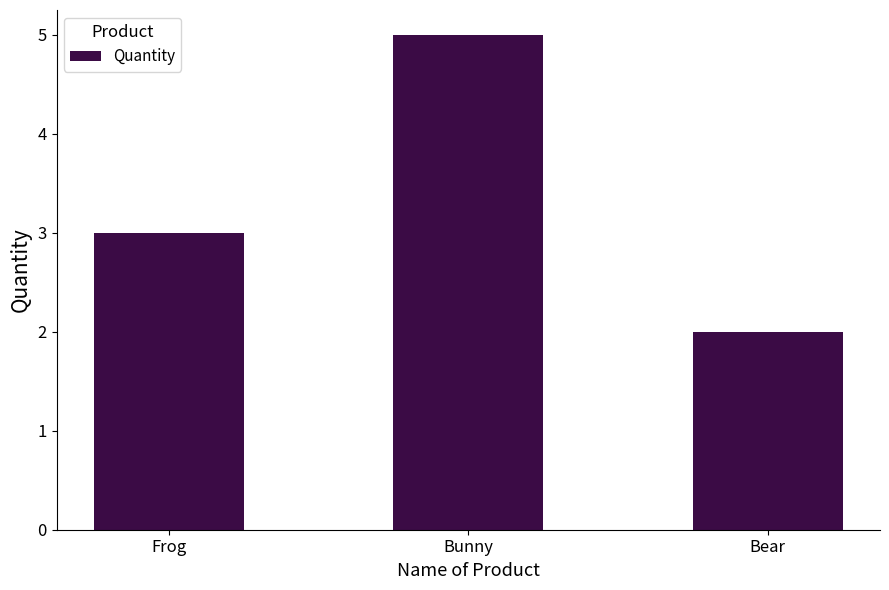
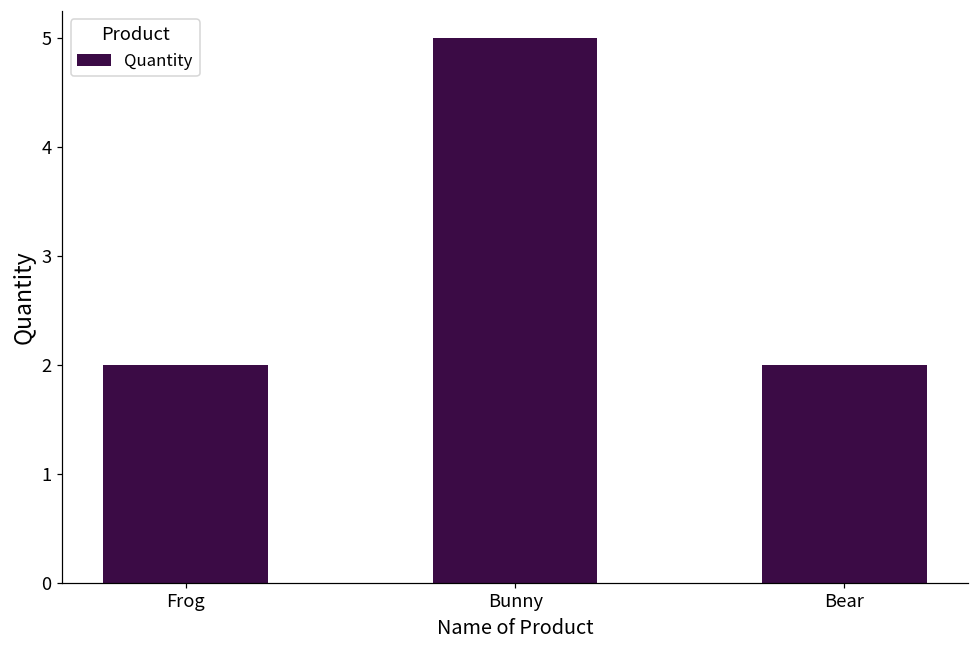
Frog: 3 -> 2
